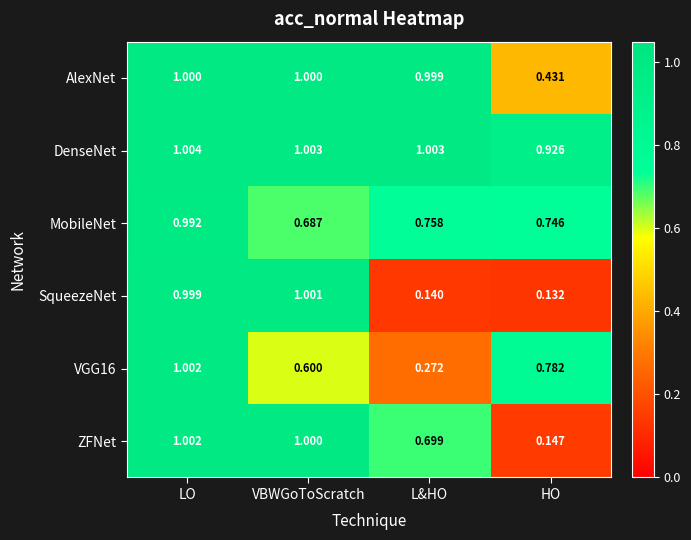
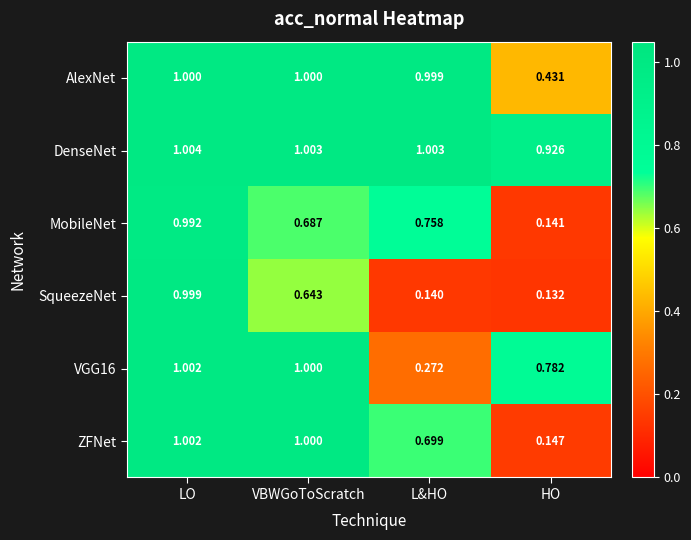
MobileNet, HO: 0.746 -> 0.141
SqueezeNet, VBWGoToScratch: 1.001 -> 0.643
VGG16, VBWGoToScratch: 0.600 -> 1.000
